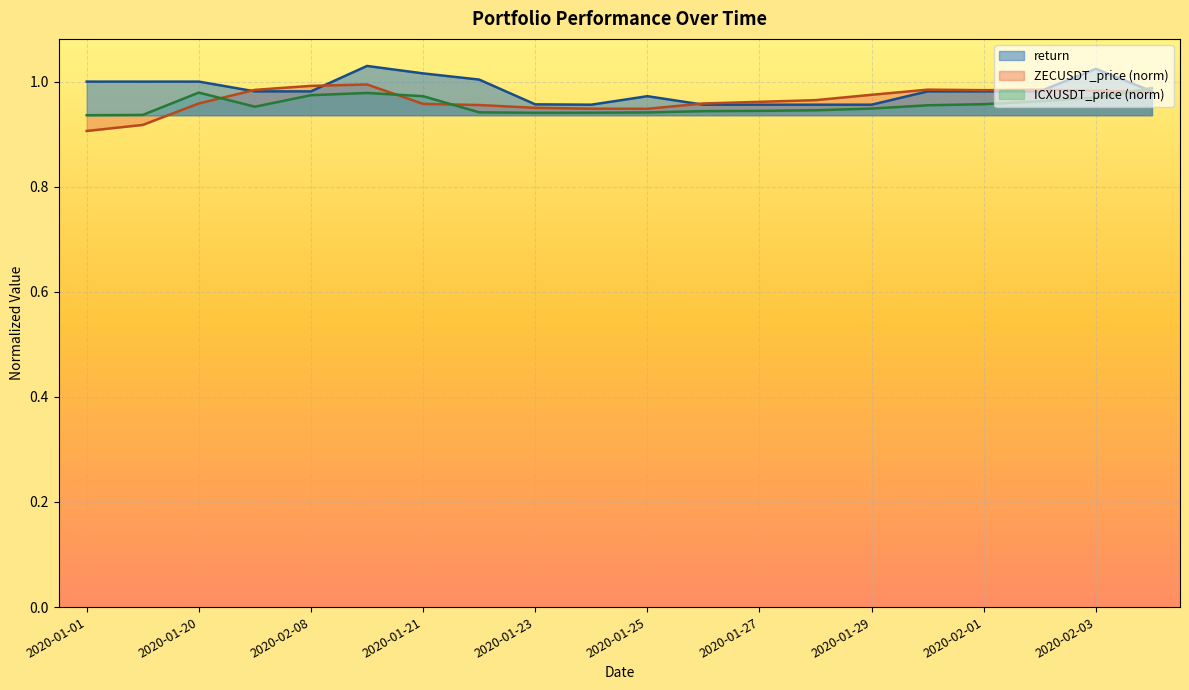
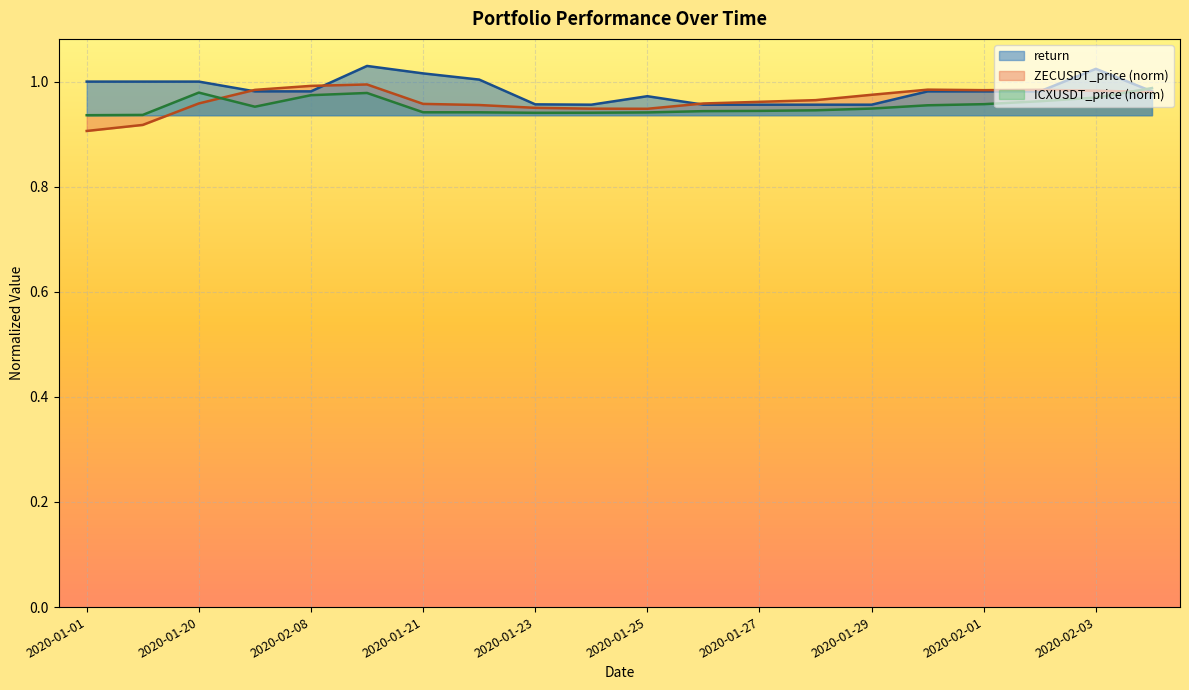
ICXUSDT_price (norm), 2020-01-21: 0.97 -> 0.94
